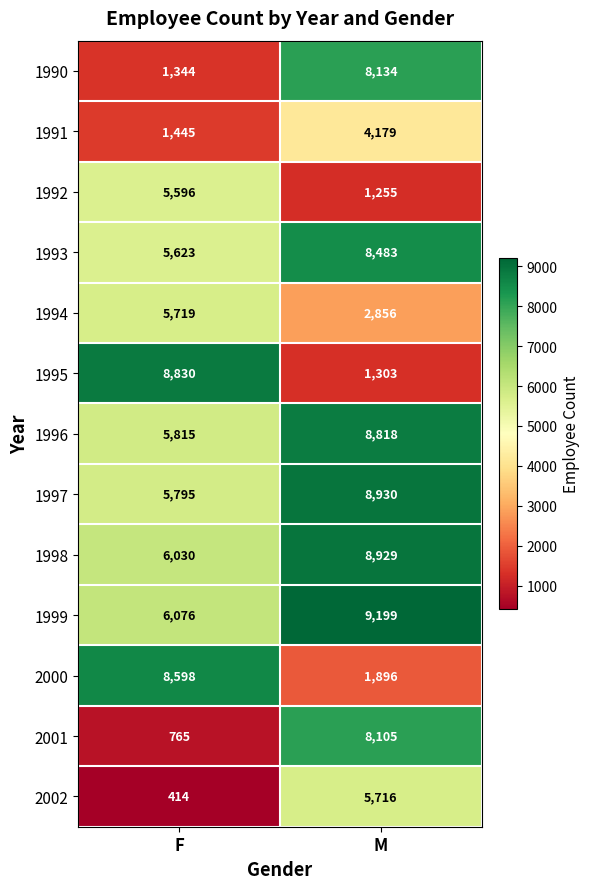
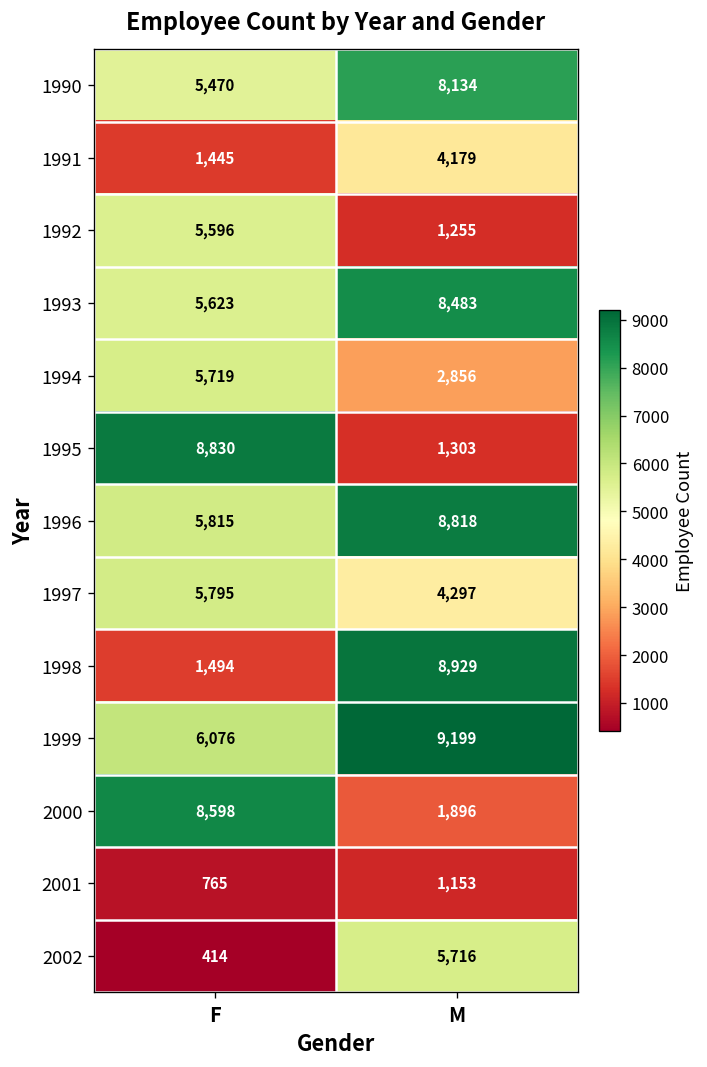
1990, F: 1,344 -> 5,470
1997, M: 8,930 -> 4,297
1998, F: 6,030 -> 1,494
2001, M: 8,105 -> 1,153
